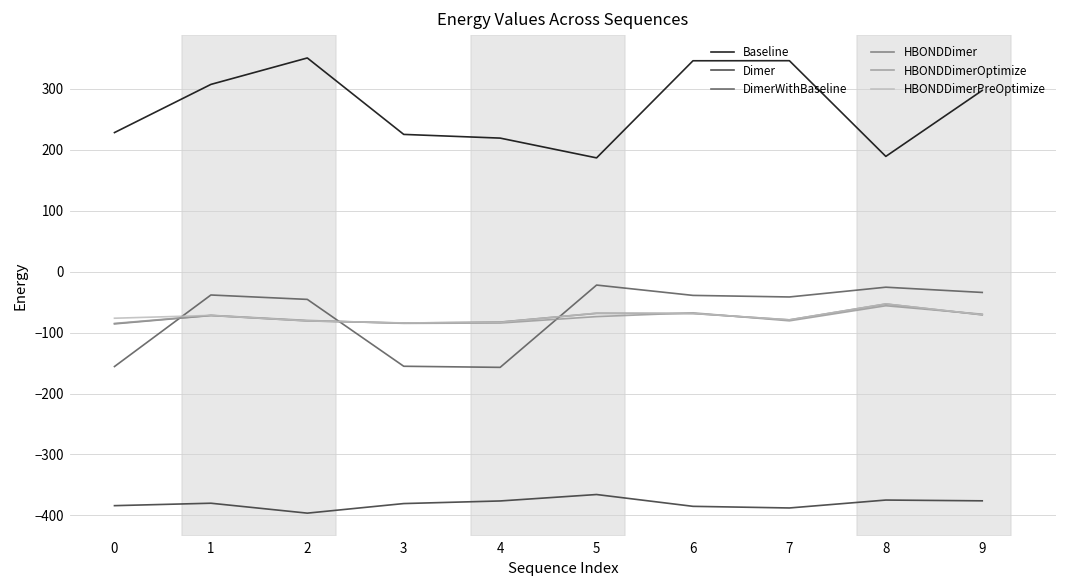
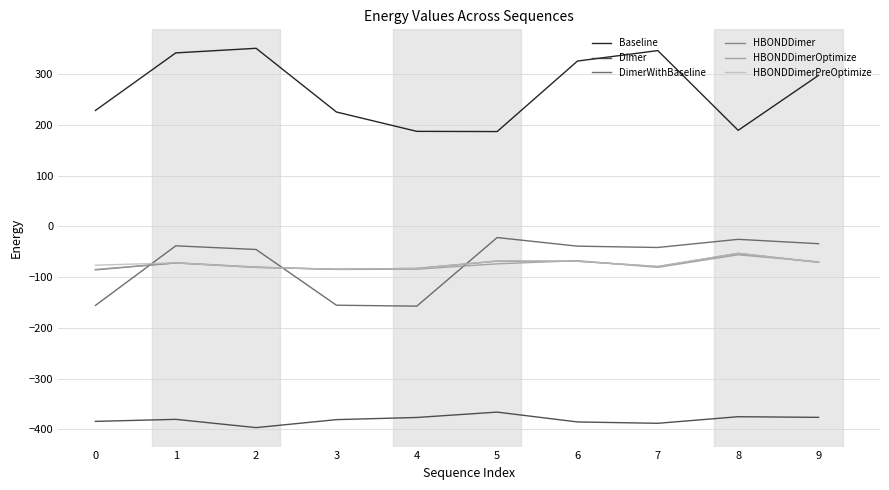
Baseline, 1: 310 -> 340
Baseline, 4: 220 -> 190
Baseline, 6: 350 -> 330
